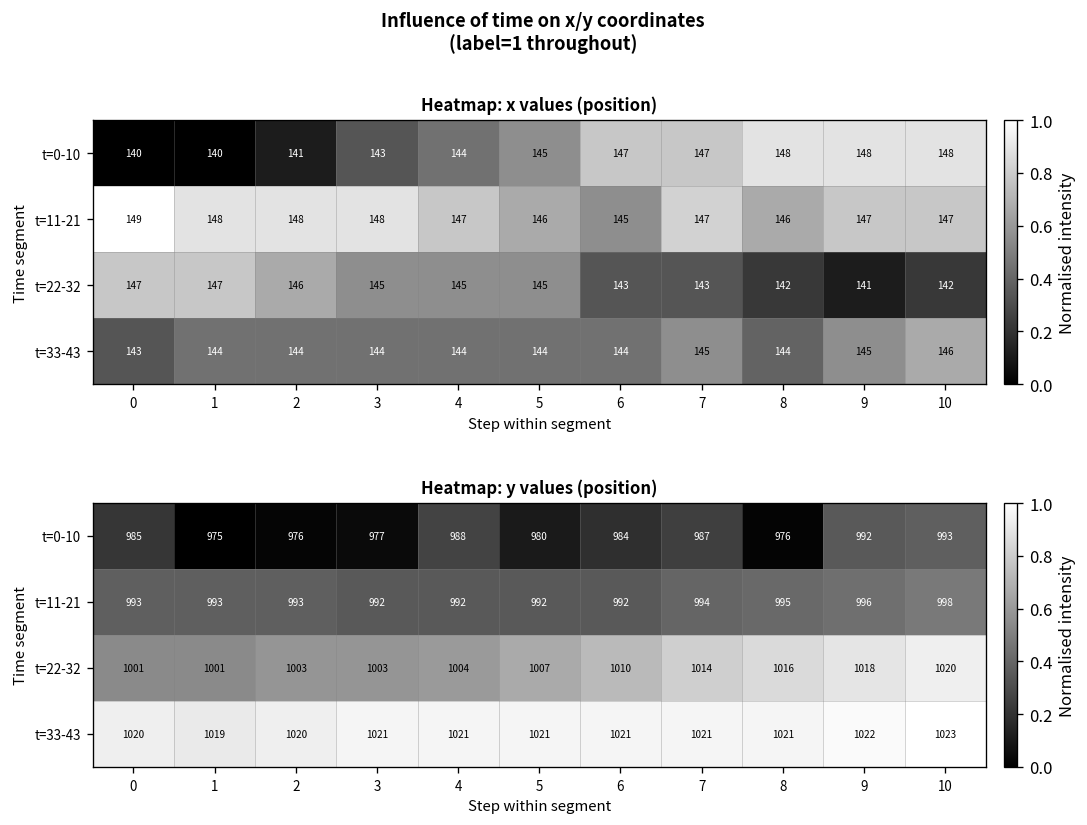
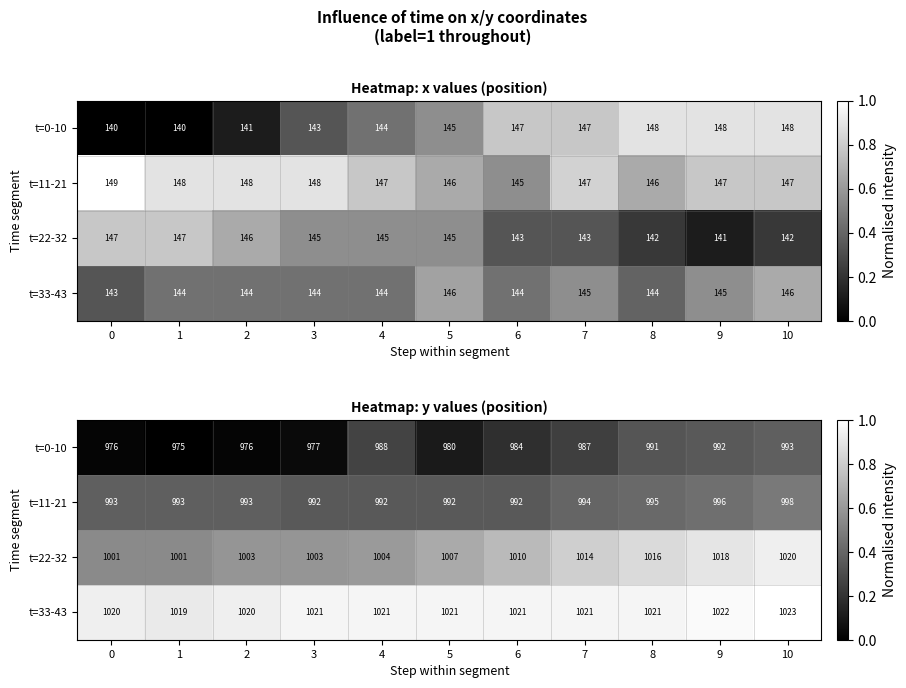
Heatmap: x values (position), t=33-43, 5: 144 -> 146
Heatmap: y values (position), t=0-10, 0: 985 -> 976
Heatmap: y values (position), t=0-10, 8: 976 -> 991
